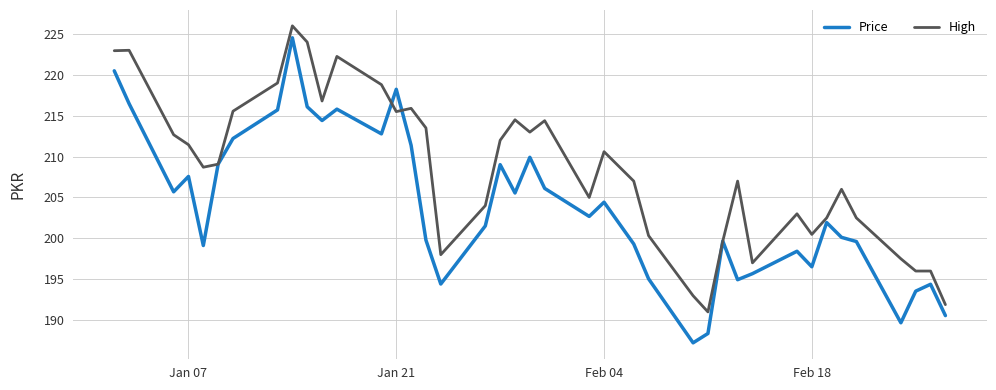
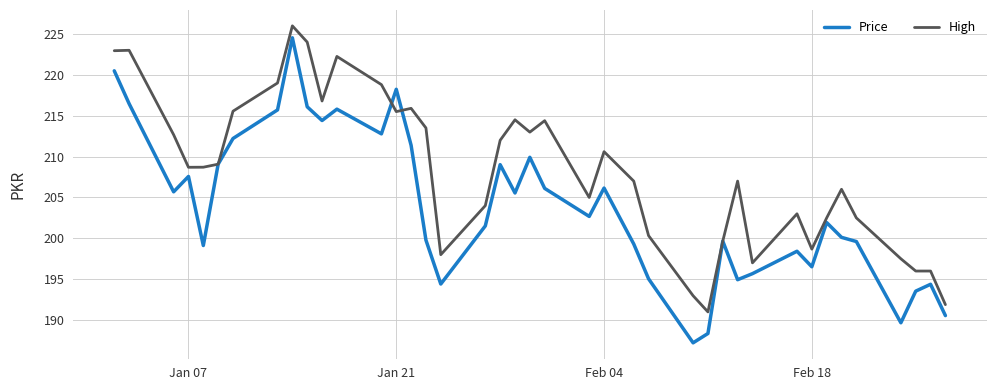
High, Jan 07: 211 -> 209
Price, Feb 04: 204 -> 206
High, Feb 18: 200 -> 199
